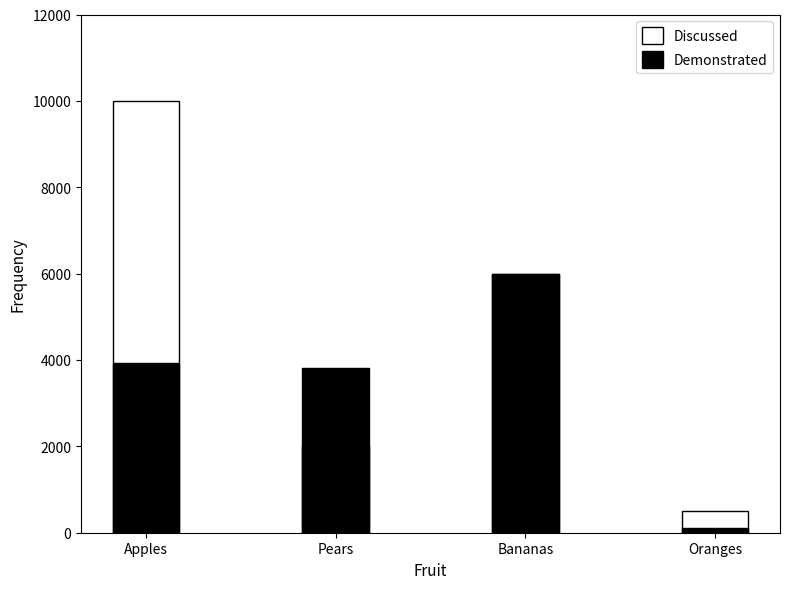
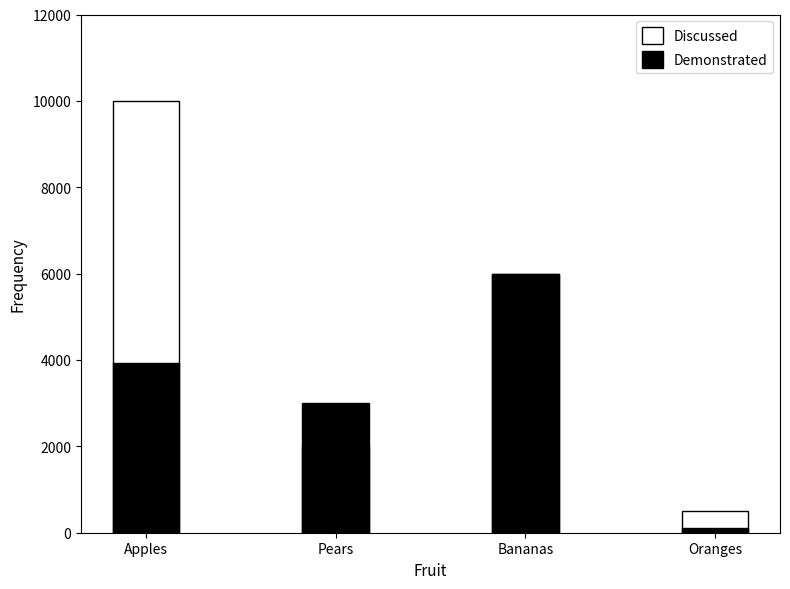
Demonstrated, Pears: 3800 -> 3000
